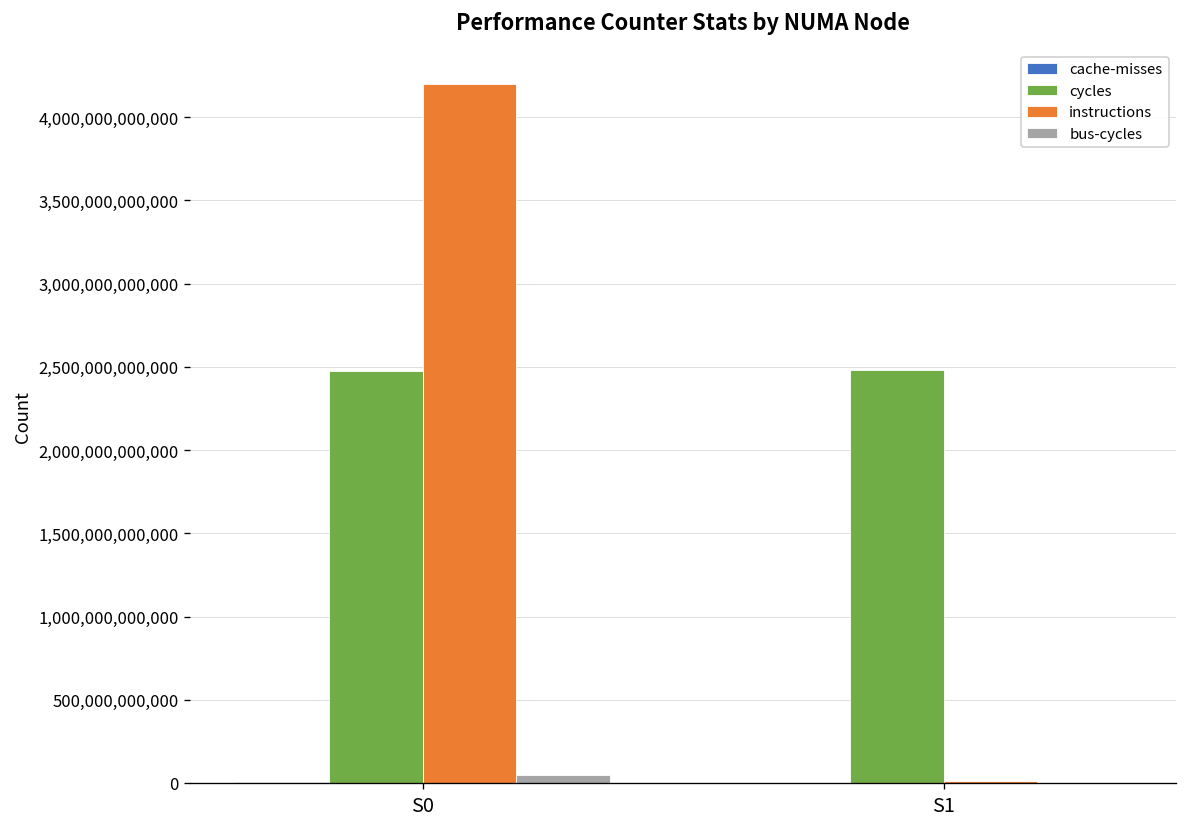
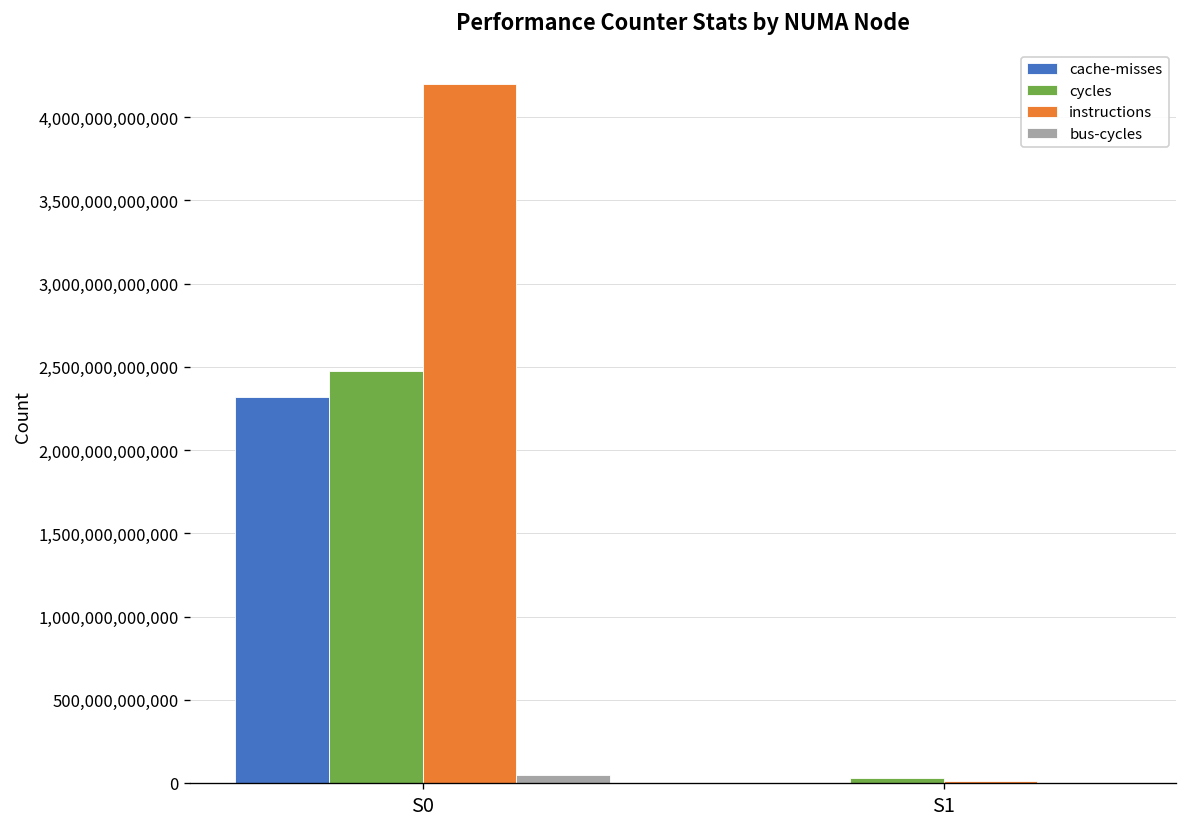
cache-misses, S0: 10,000,000,000 -> 2,320,000,000,000
cycles, S1: 2,480,000,000,000 -> 30,000,000,000
